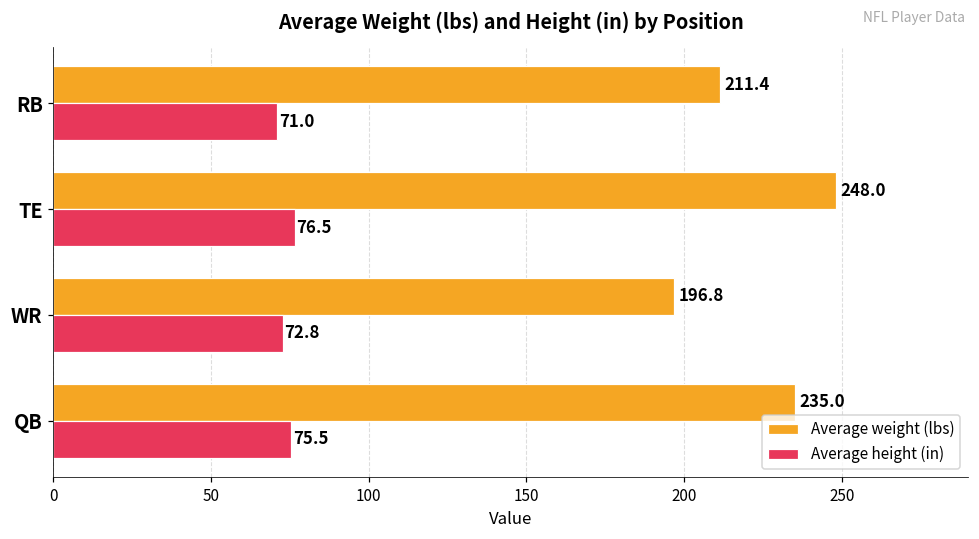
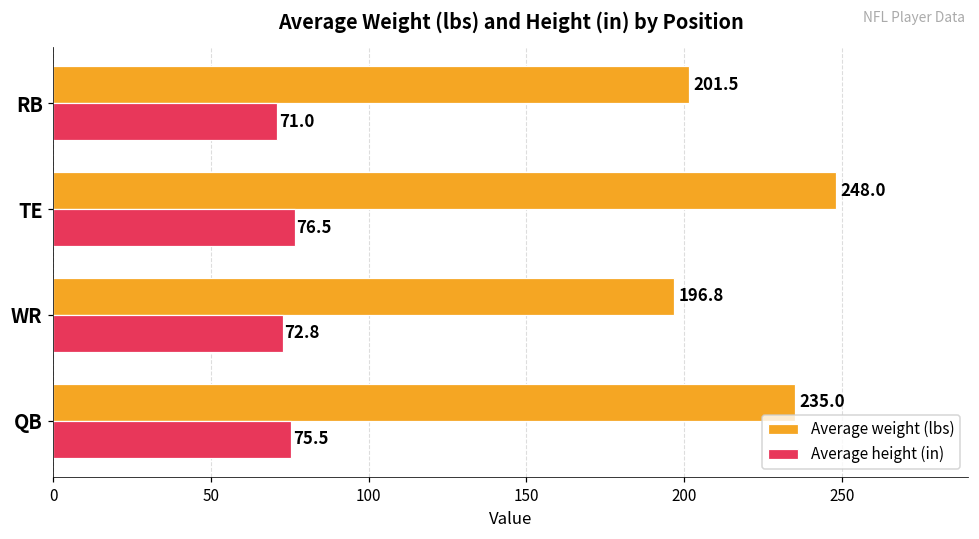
Average weight (lbs), RB: 211.4 -> 201.5
